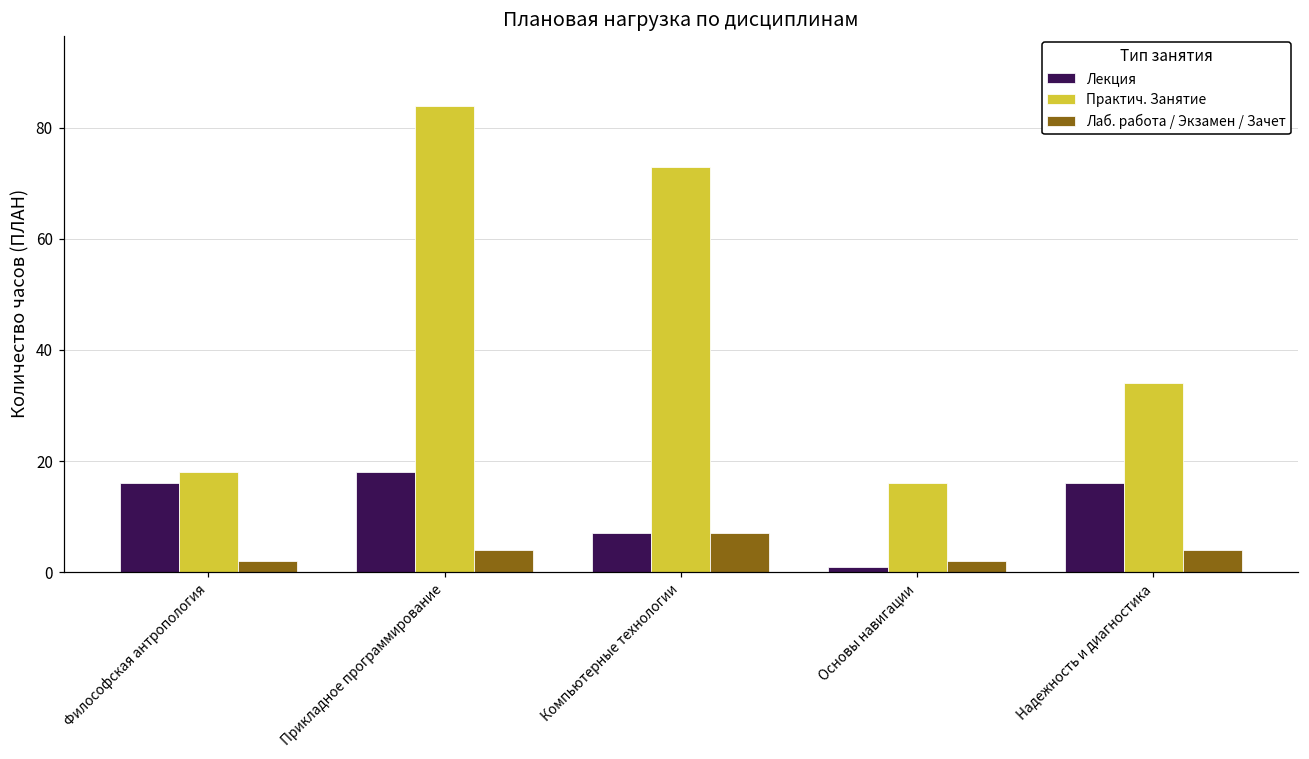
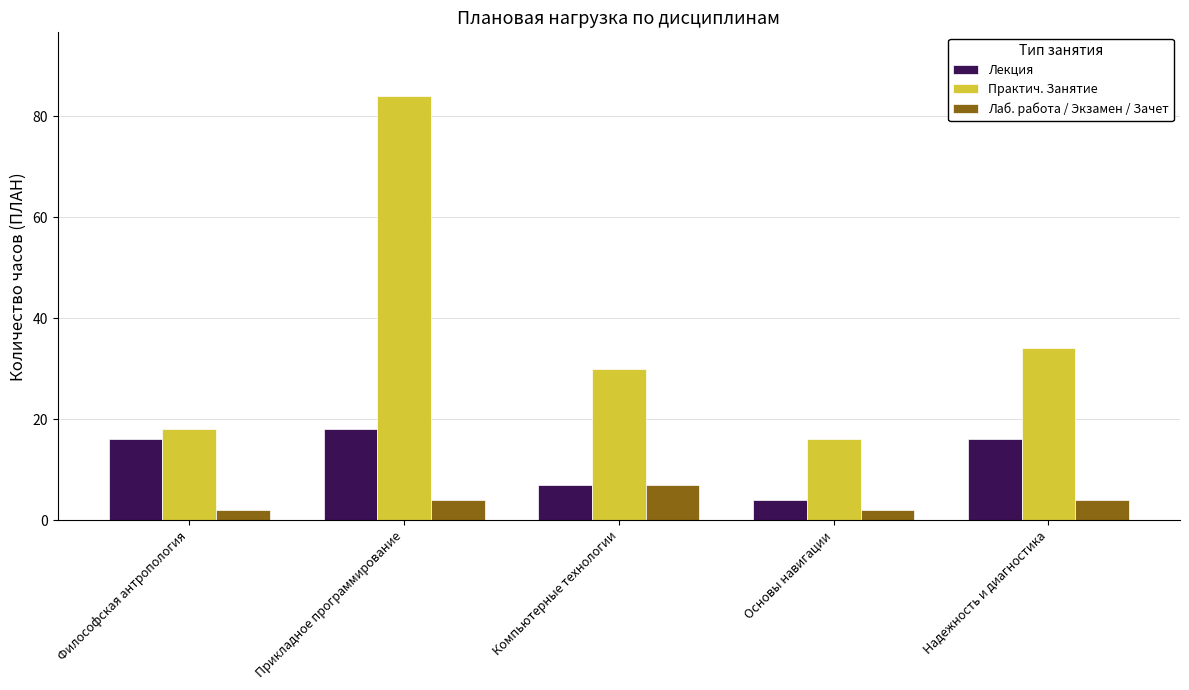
Практич. Занятие, Компьютерные технологии: 73 -> 30
Лекция, Основы навигации: 1 -> 4
